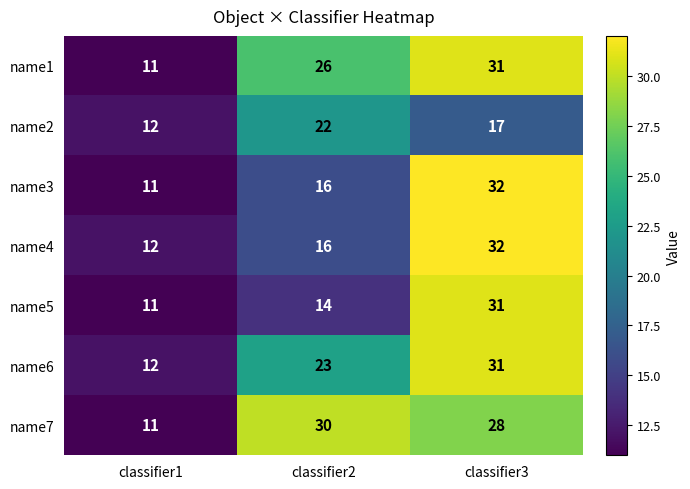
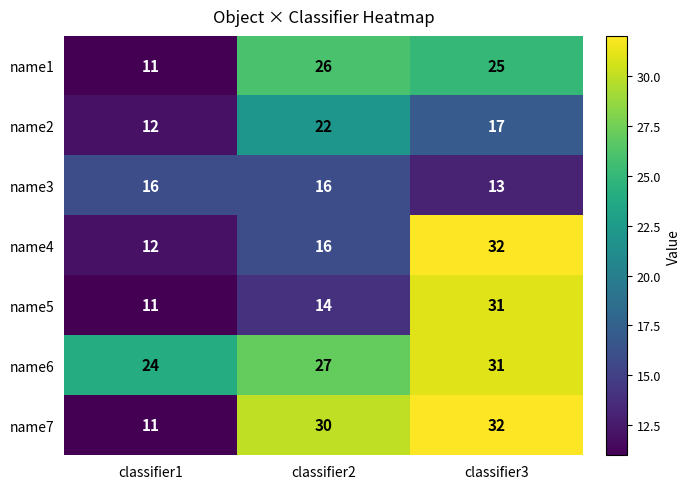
name1, classifier3: 31 -> 25
name3, classifier1: 11 -> 16
name3, classifier3: 32 -> 13
name6, classifier1: 12 -> 24
name6, classifier2: 23 -> 27
name7, classifier3: 28 -> 32
